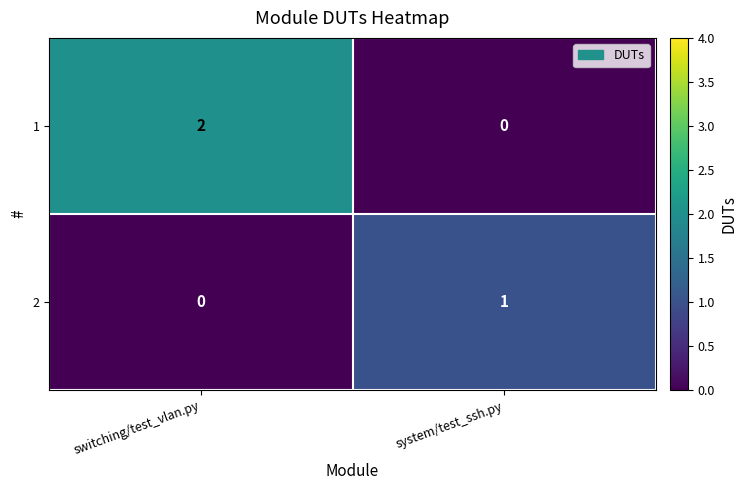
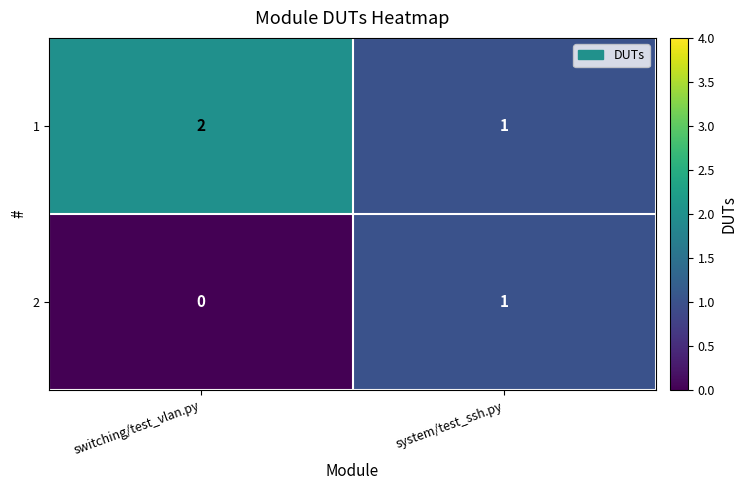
1, system/test_ssh.py: 0 -> 1
